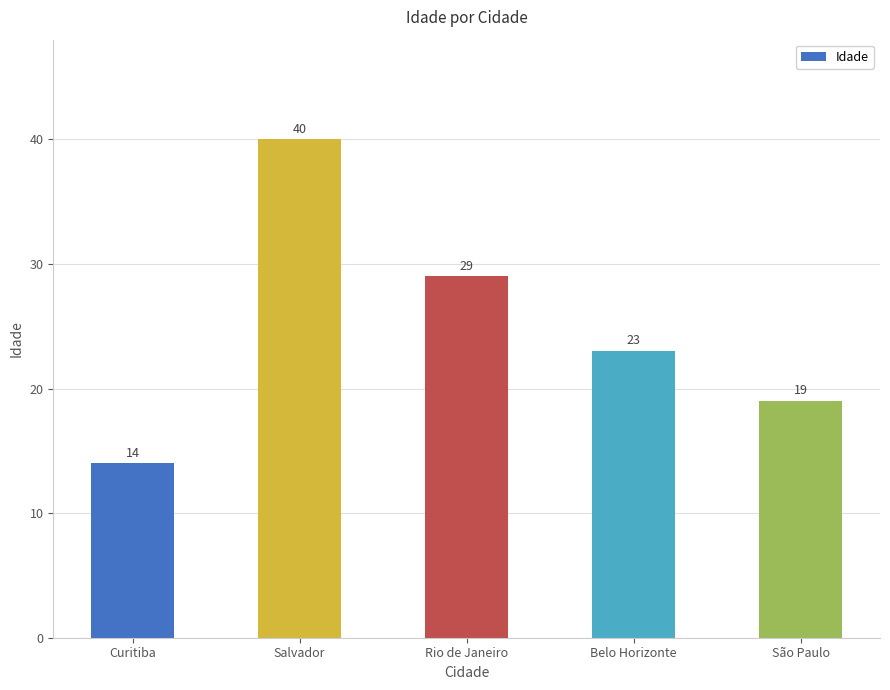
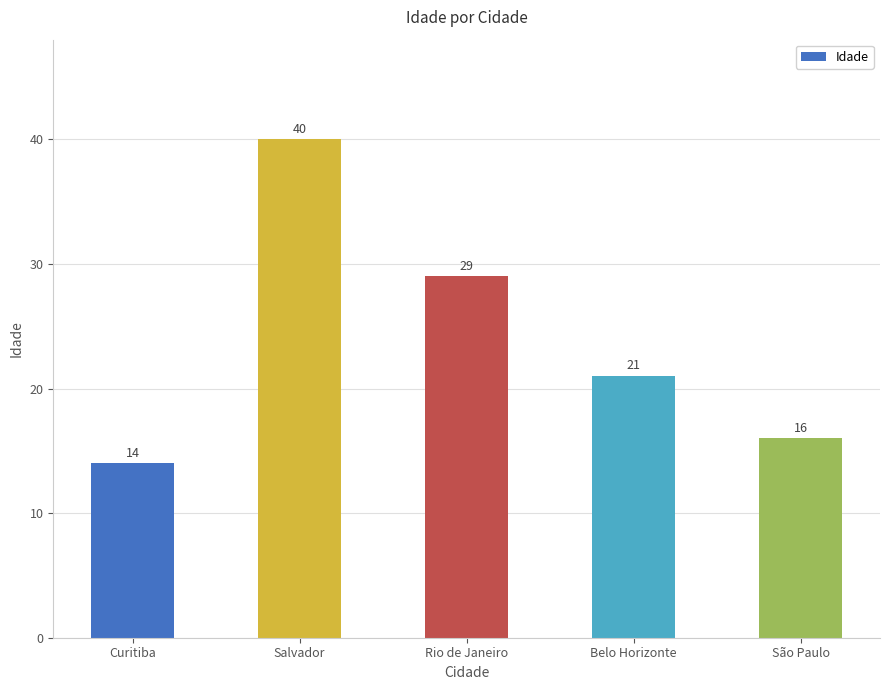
Belo Horizonte: 23 -> 21
São Paulo: 19 -> 16
